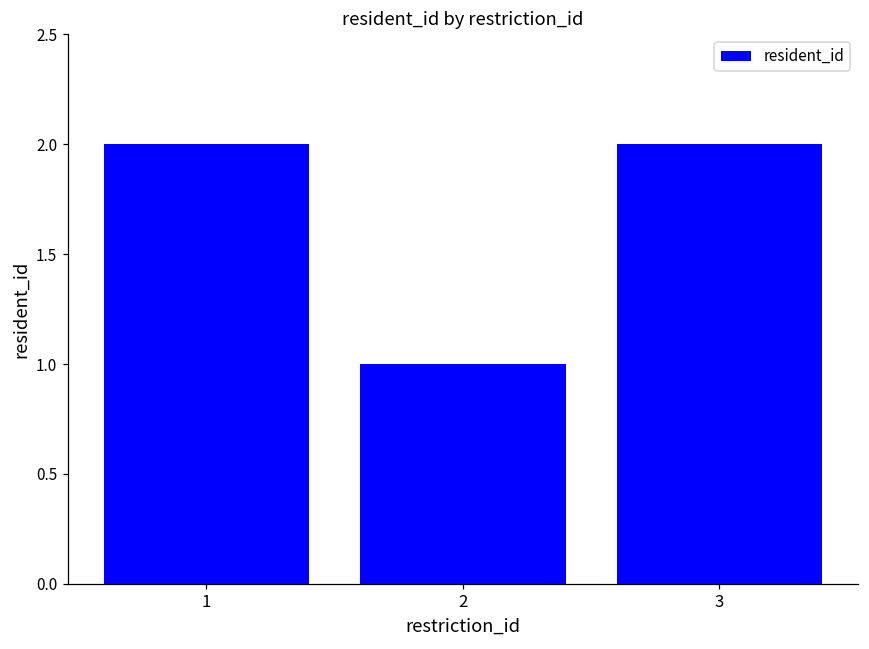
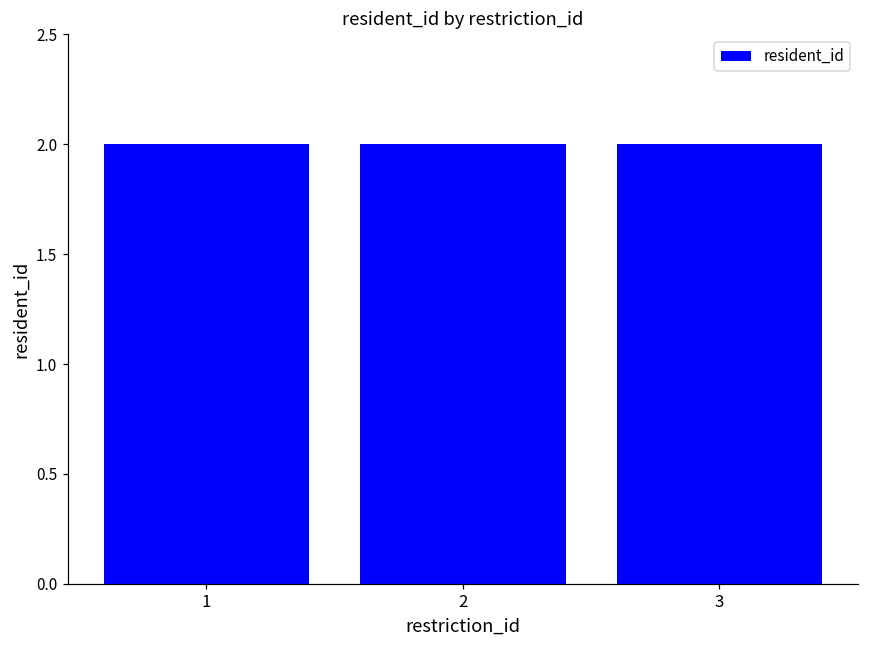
2: 1 -> 2
